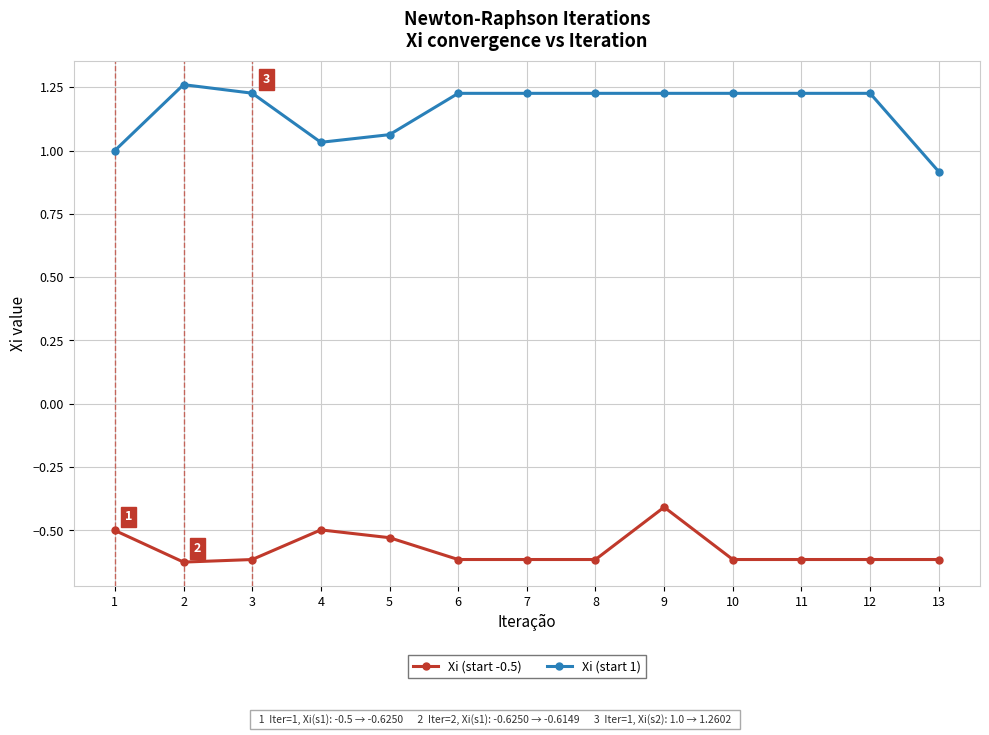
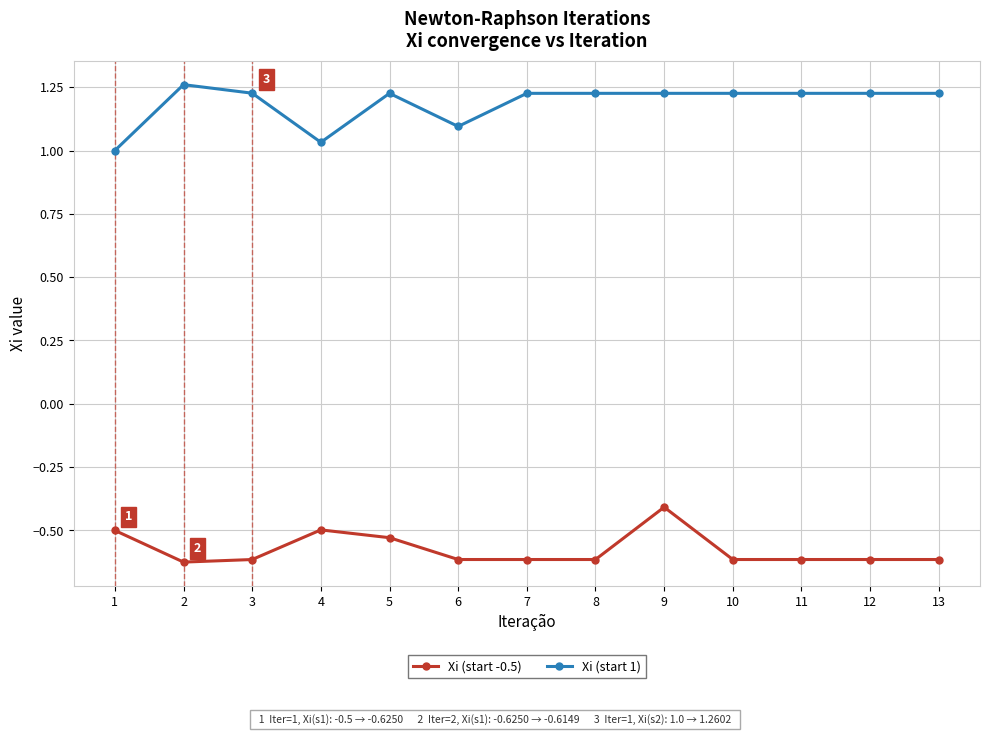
Xi (start 1), 5: 1.06 -> 1.23
Xi (start 1), 6: 1.23 -> 1.10
Xi (start 1), 13: 0.92 -> 1.23
